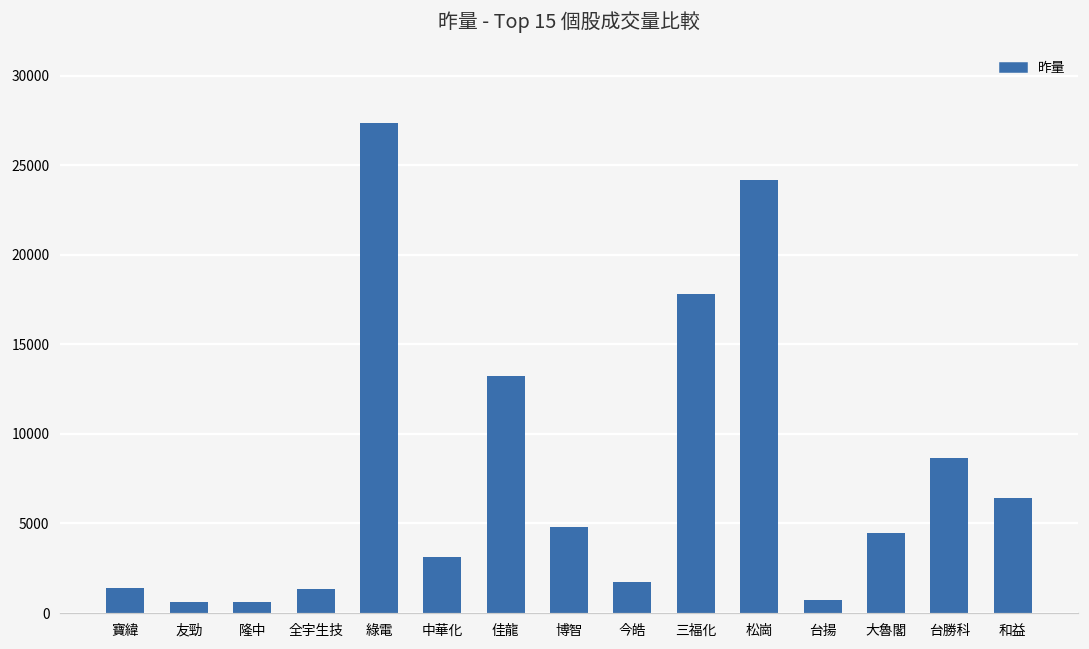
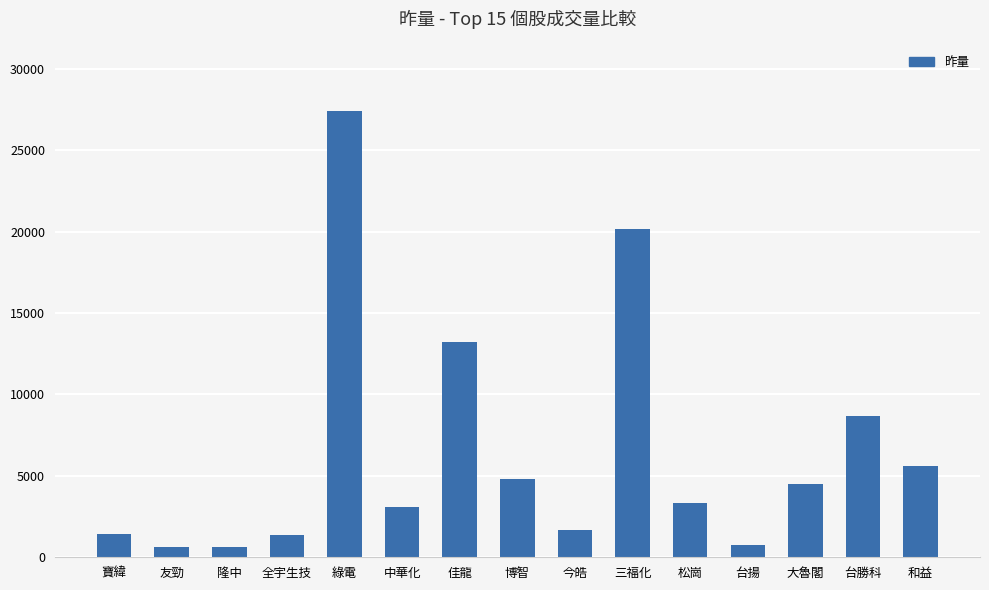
三福化: 17800 -> 20200
松崗: 24200 -> 3400
和益: 6400 -> 5600
